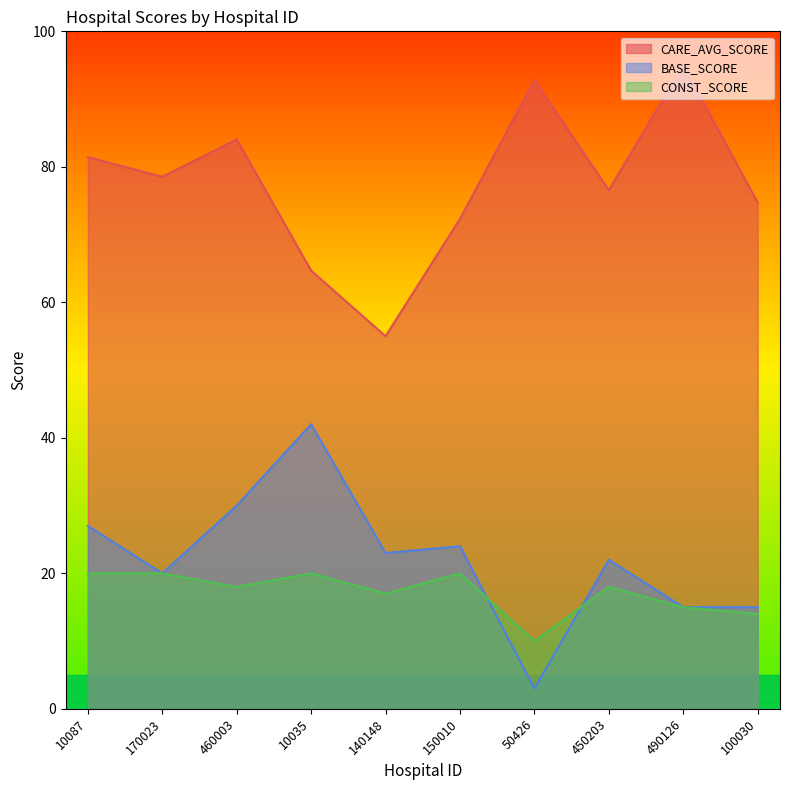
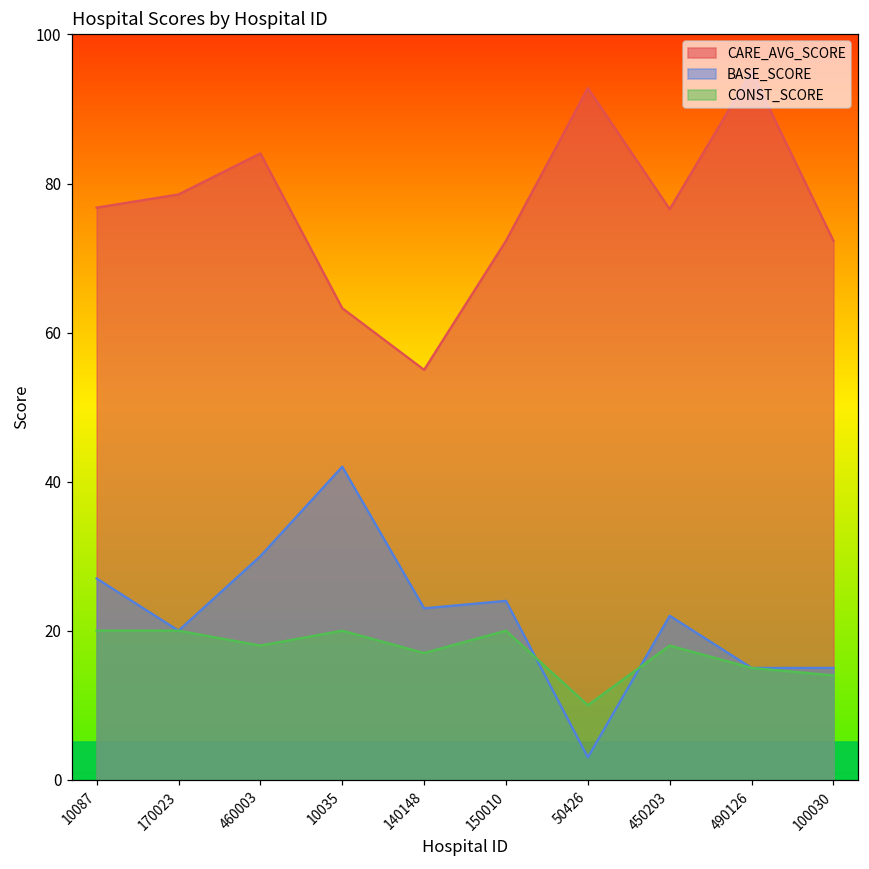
CARE_AVG_SCORE, 10087: 81 -> 77
CARE_AVG_SCORE, 10035: 65 -> 63
CARE_AVG_SCORE, 100030: 75 -> 72
